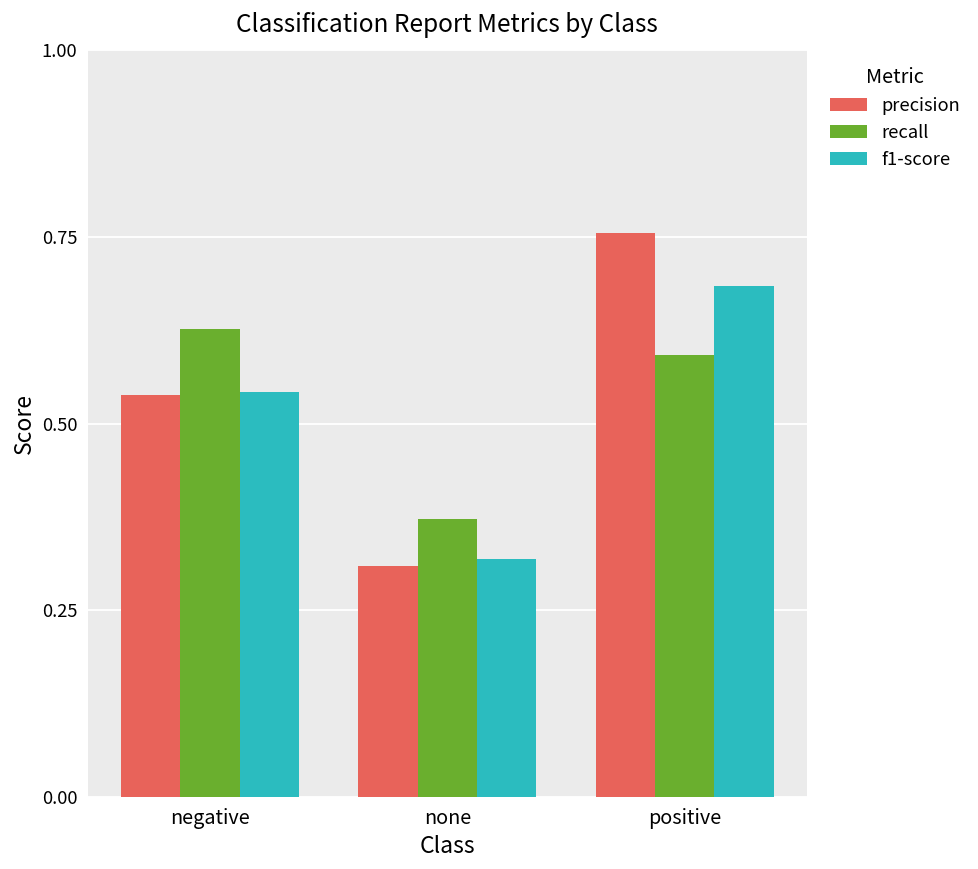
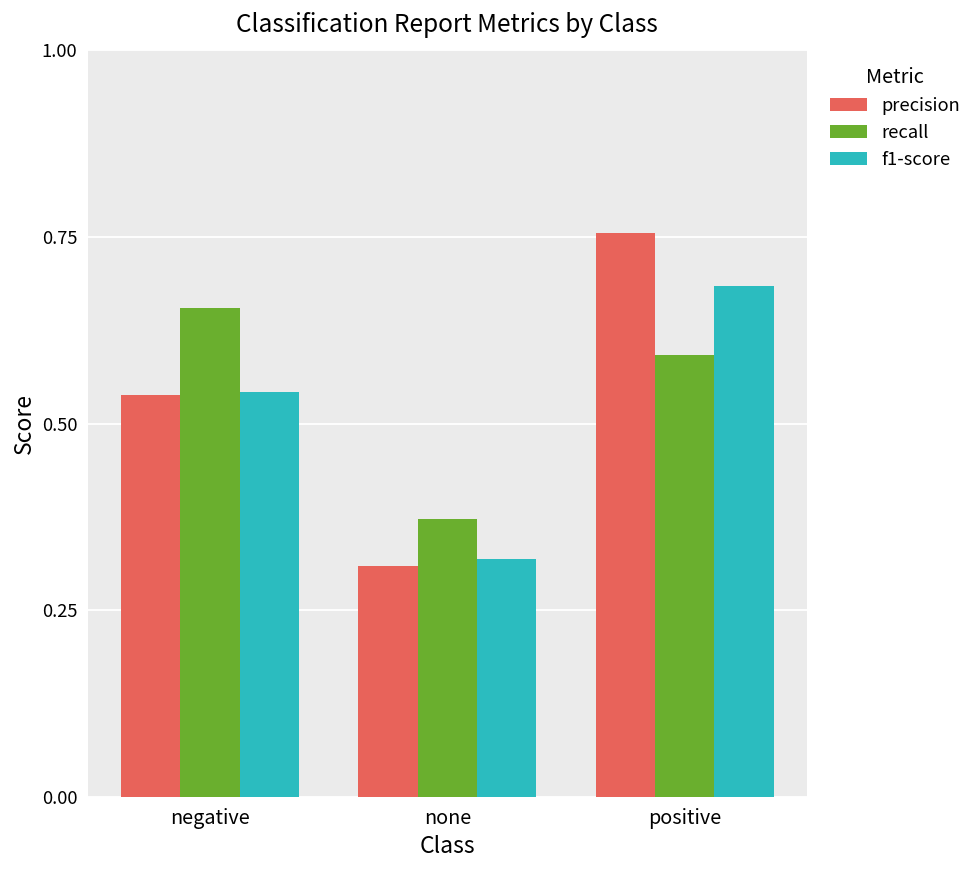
recall, negative: 0.63 -> 0.65
